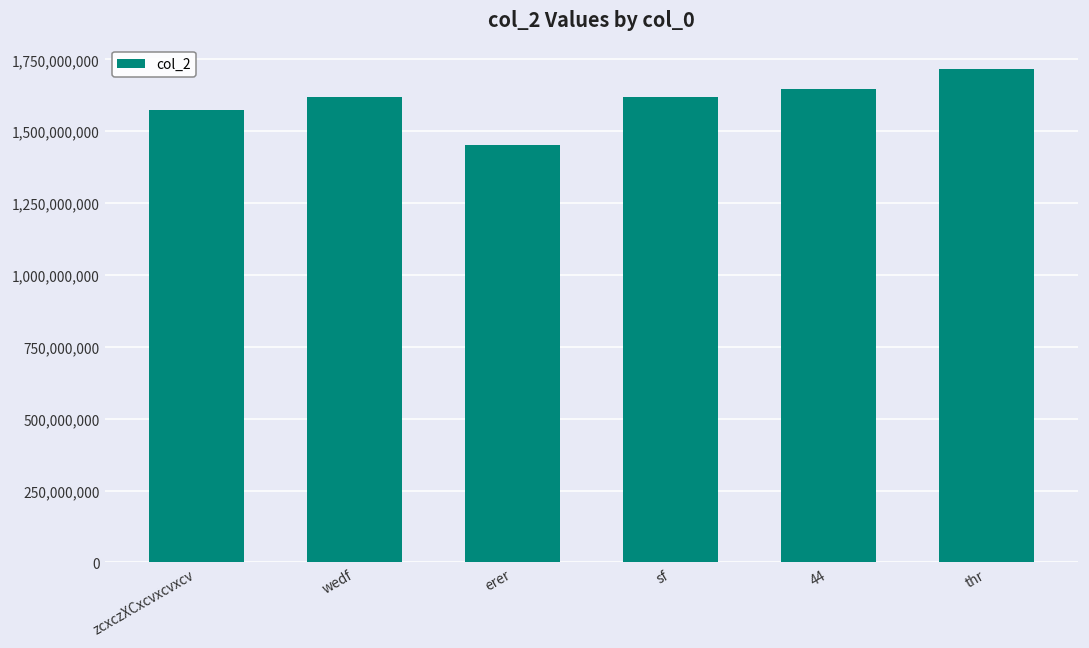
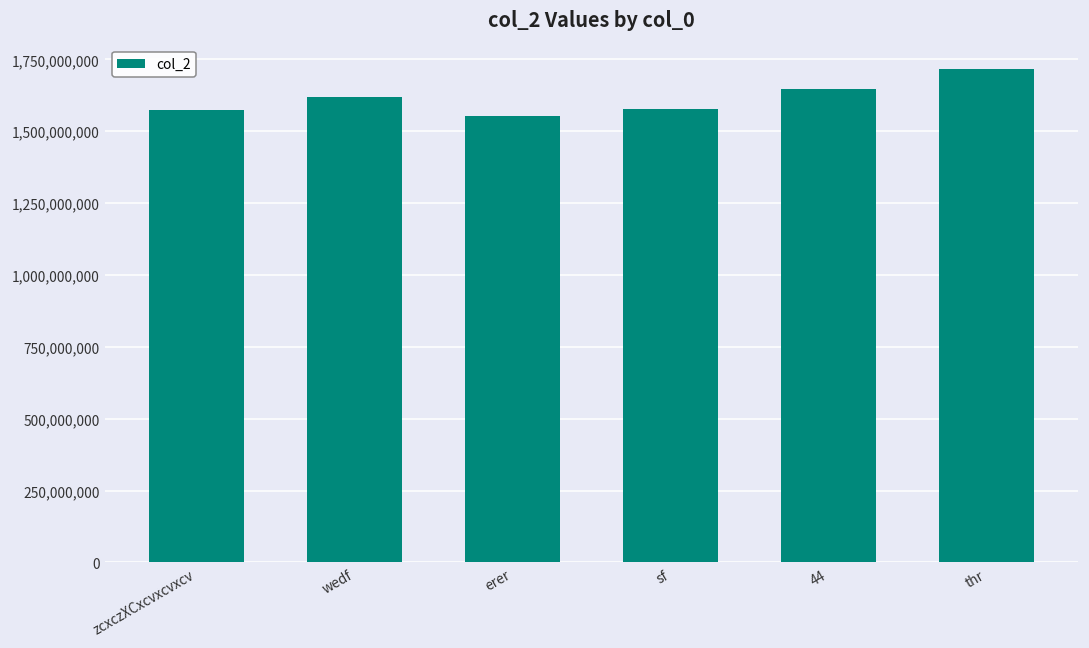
erer: 1,450,000,000 -> 1,550,000,000
sf: 1,620,000,000 -> 1,580,000,000
